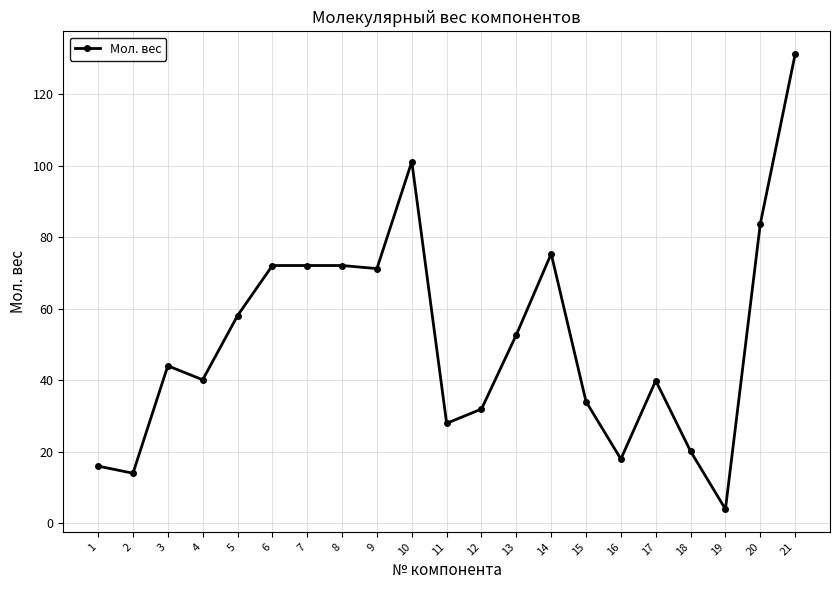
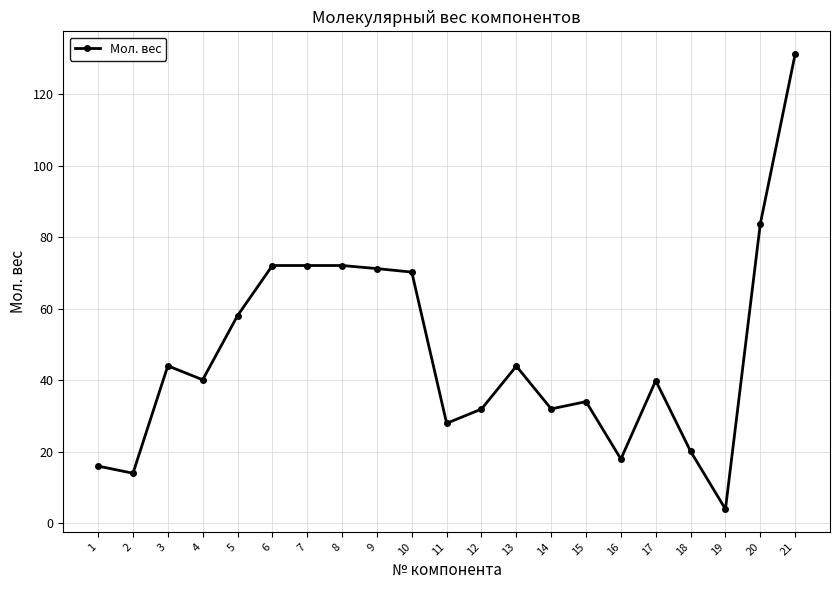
10: 101 -> 70
13: 53 -> 44
14: 75 -> 32
